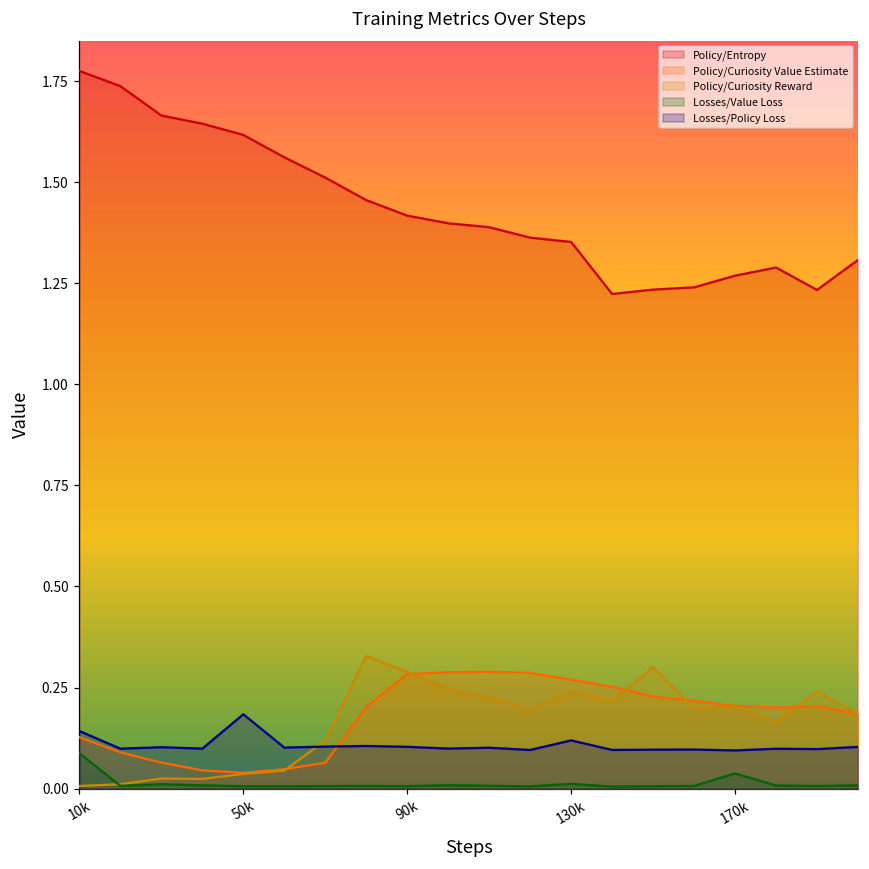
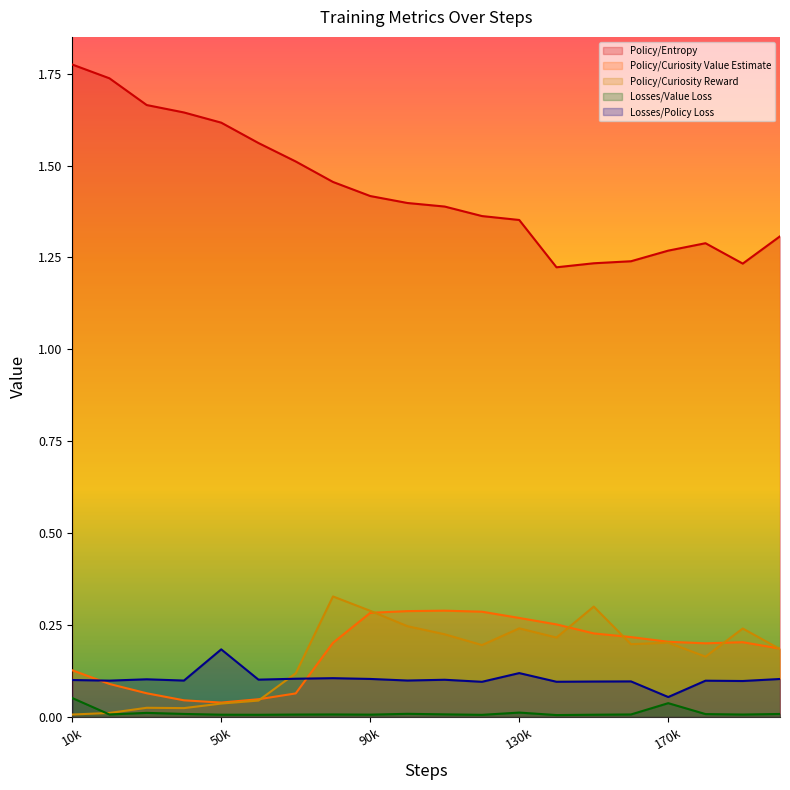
Losses/Value Loss, 10k: 0.09 -> 0.05
Losses/Policy Loss, 10k: 0.14 -> 0.10
Losses/Policy Loss, 170k: 0.09 -> 0.05
